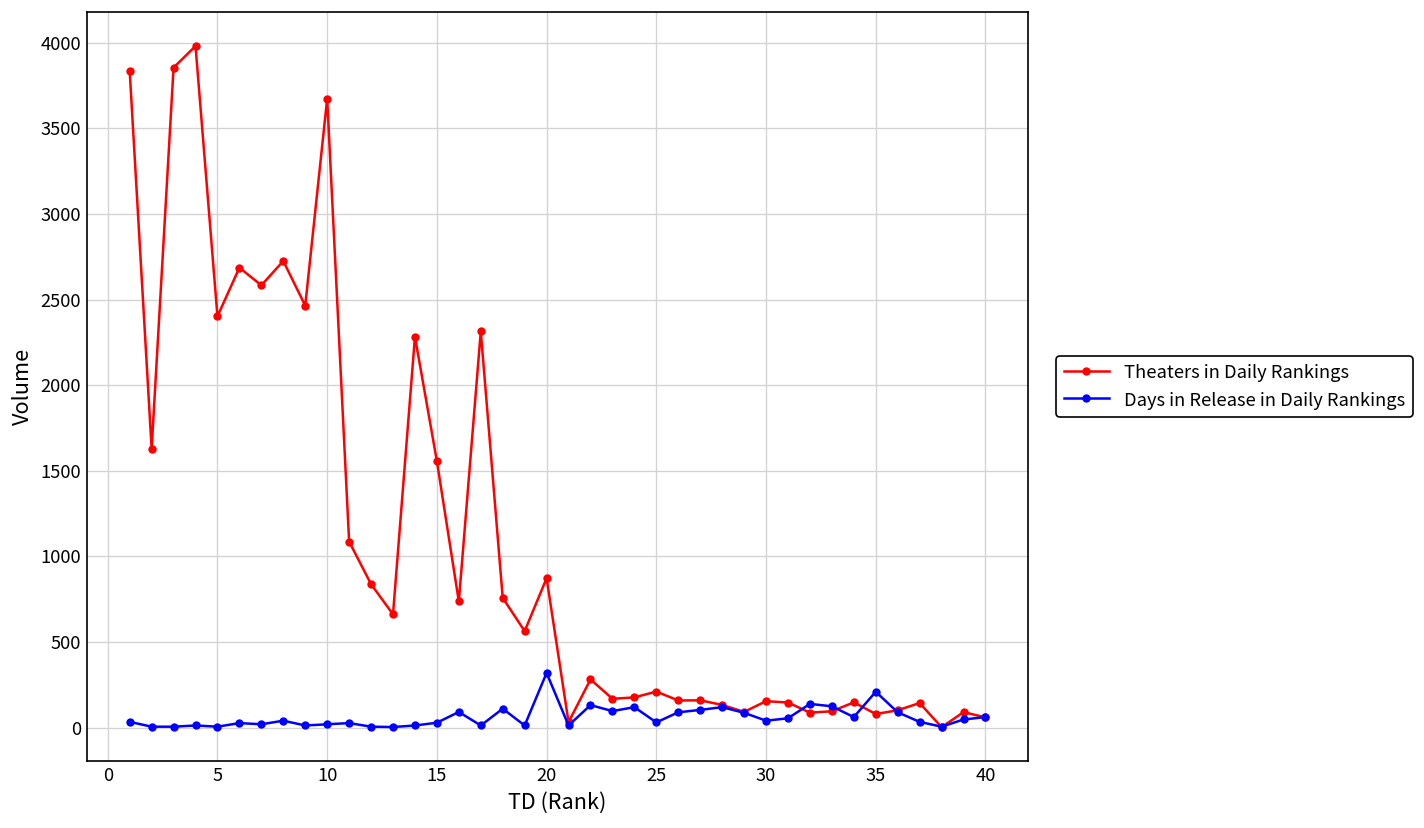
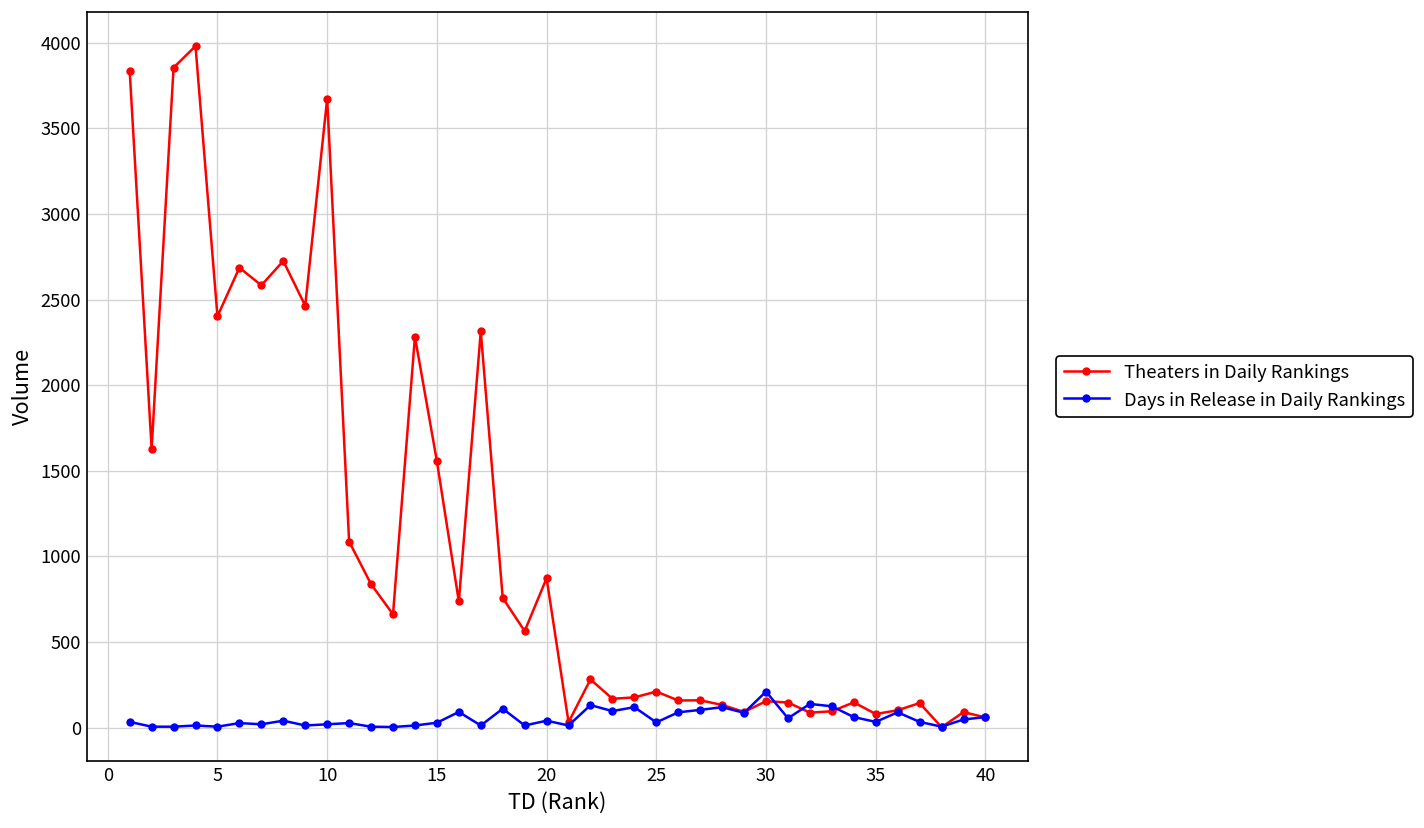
Days in Release in Daily Rankings, 20: 320 -> 40
Days in Release in Daily Rankings, 30: 40 -> 210
Days in Release in Daily Rankings, 35: 210 -> 30
